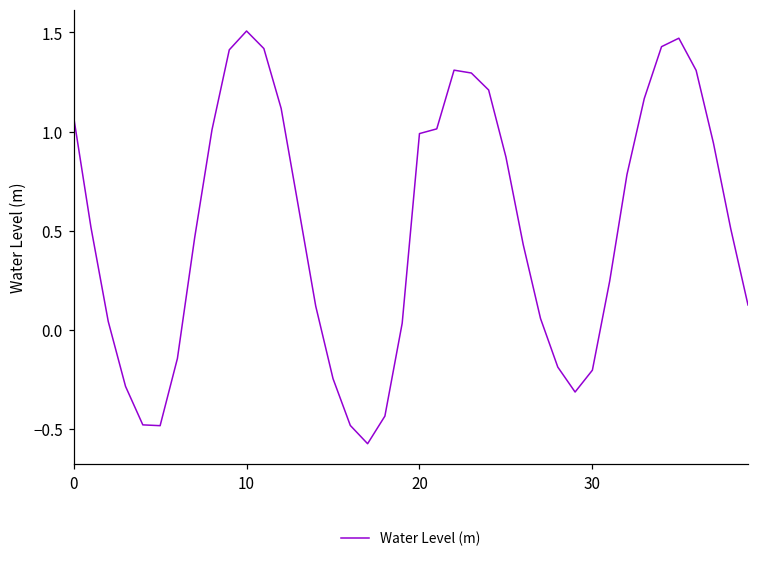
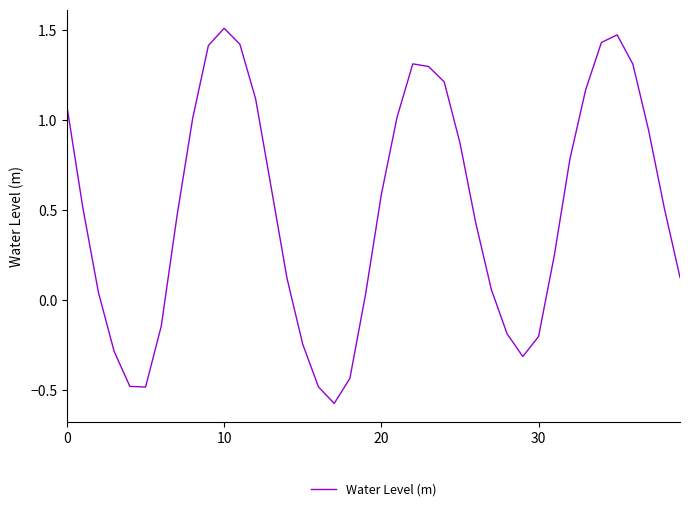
20: 0.99 -> 0.59
